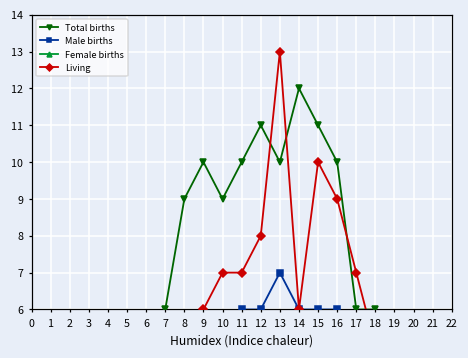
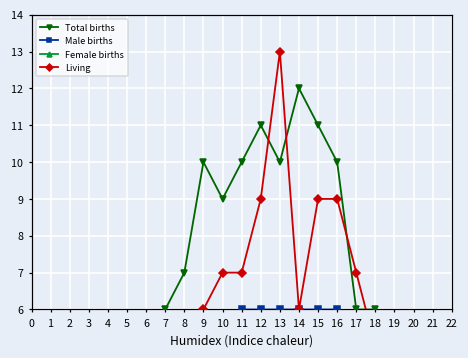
Total births, 8: 9 -> 7
Living, 12: 8 -> 9
Male births, 13: 7 -> 6
Living, 15: 10 -> 9
